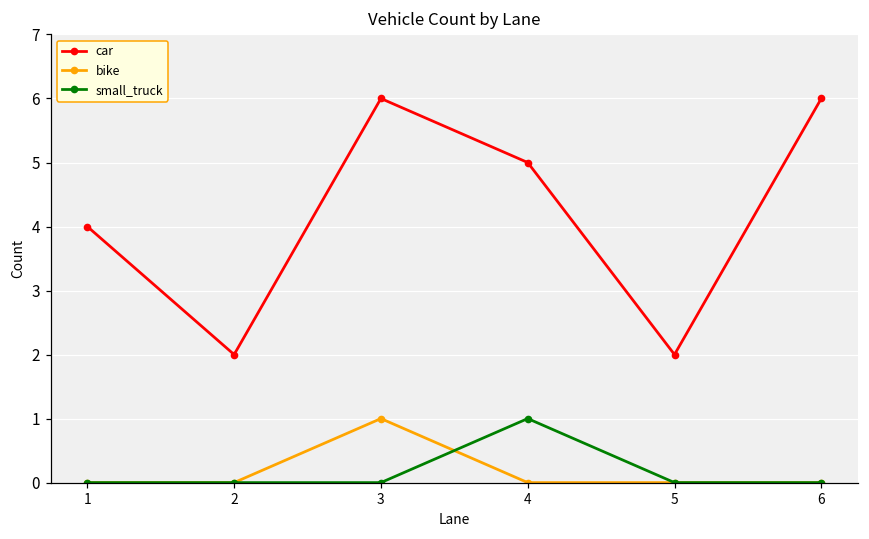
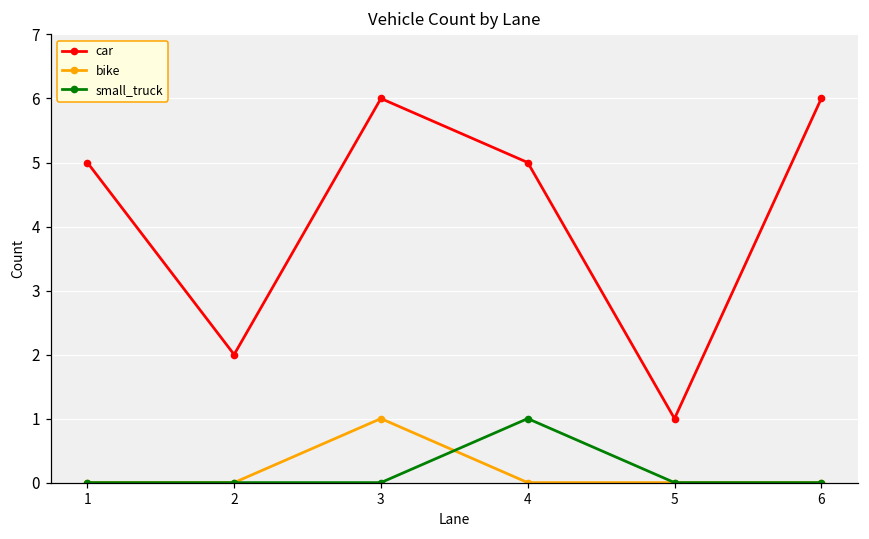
car, 1: 4 -> 5
car, 5: 2 -> 1
